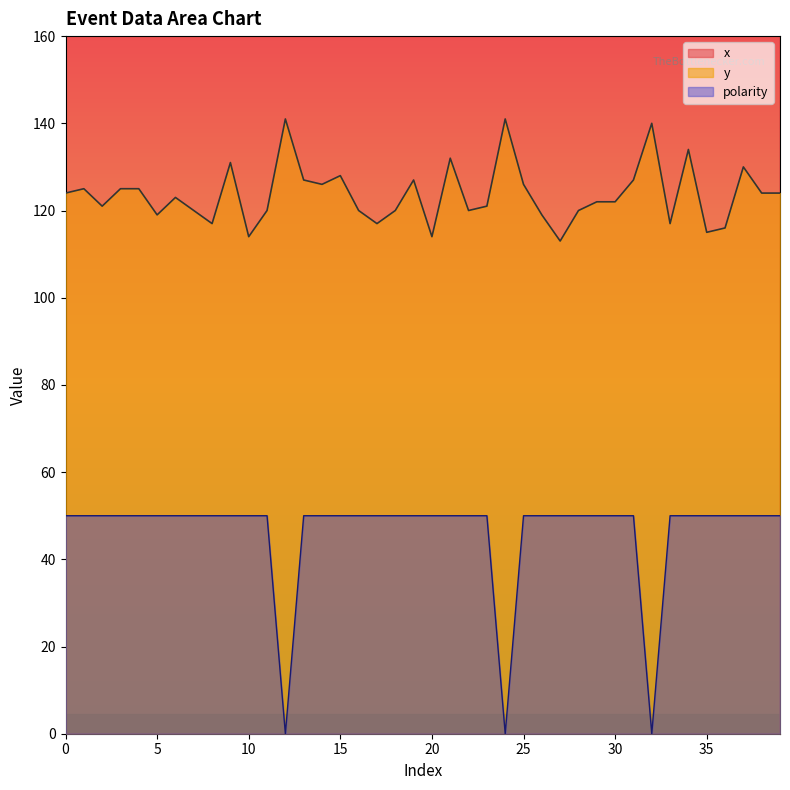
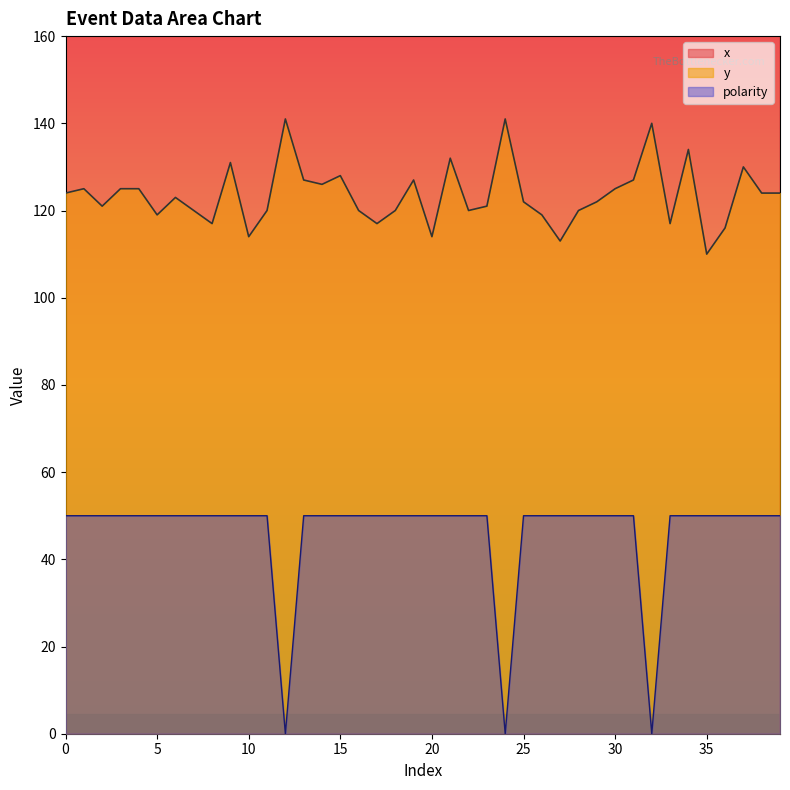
y, 25: 126 -> 122
y, 30: 122 -> 125
y, 35: 115 -> 110
